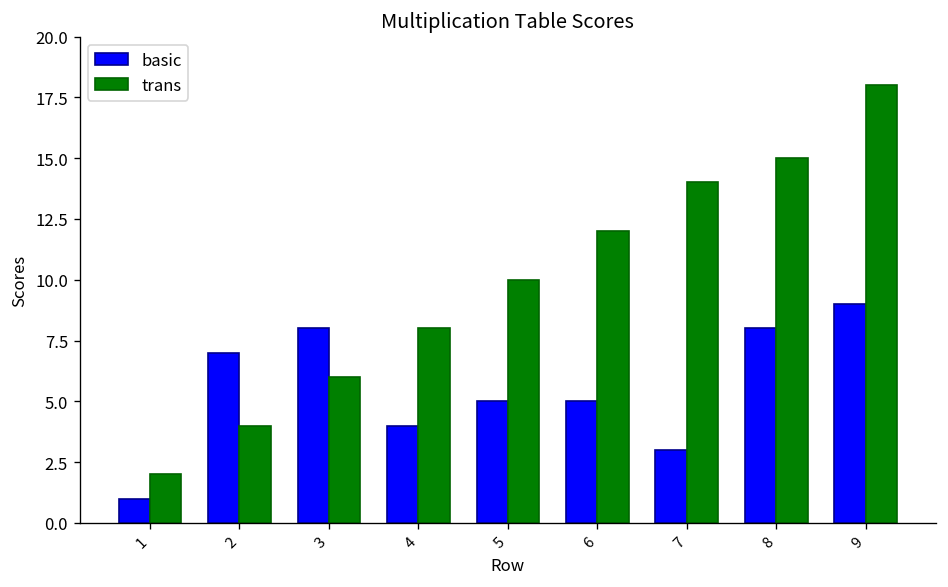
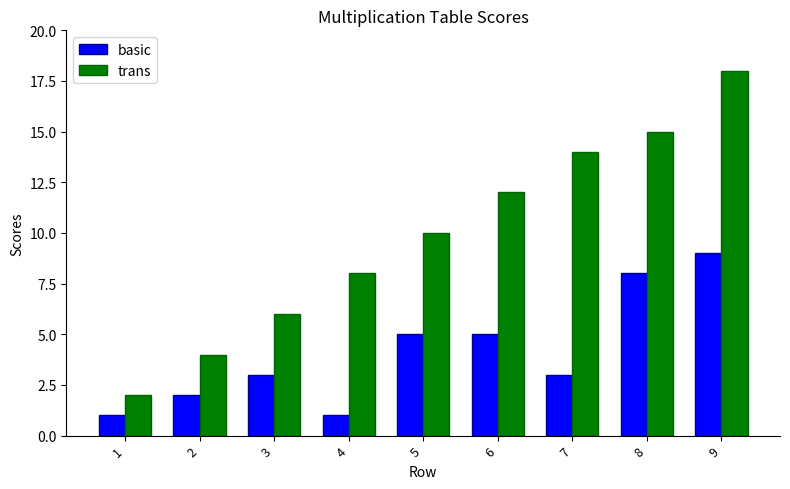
basic, 2: 7 -> 2
basic, 3: 8 -> 3
basic, 4: 4 -> 1
